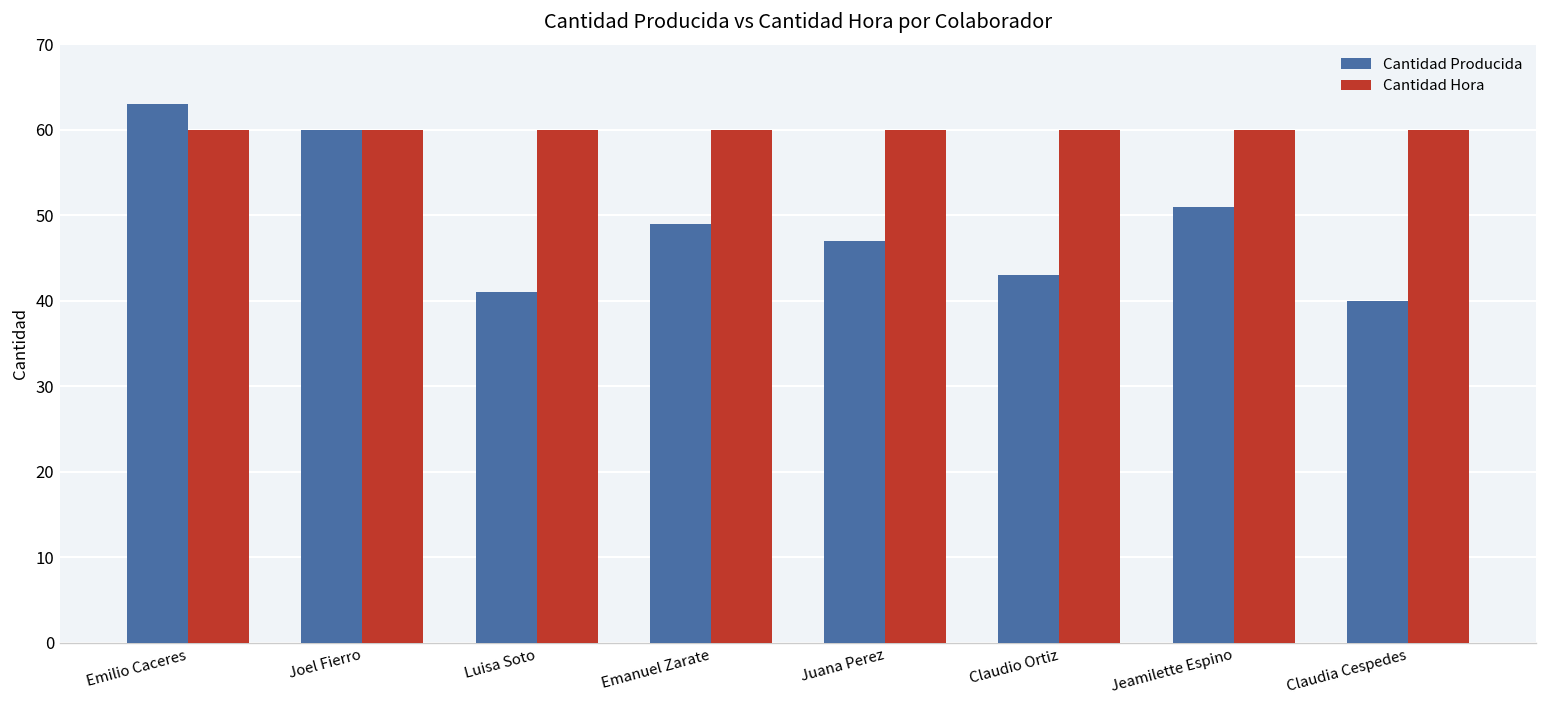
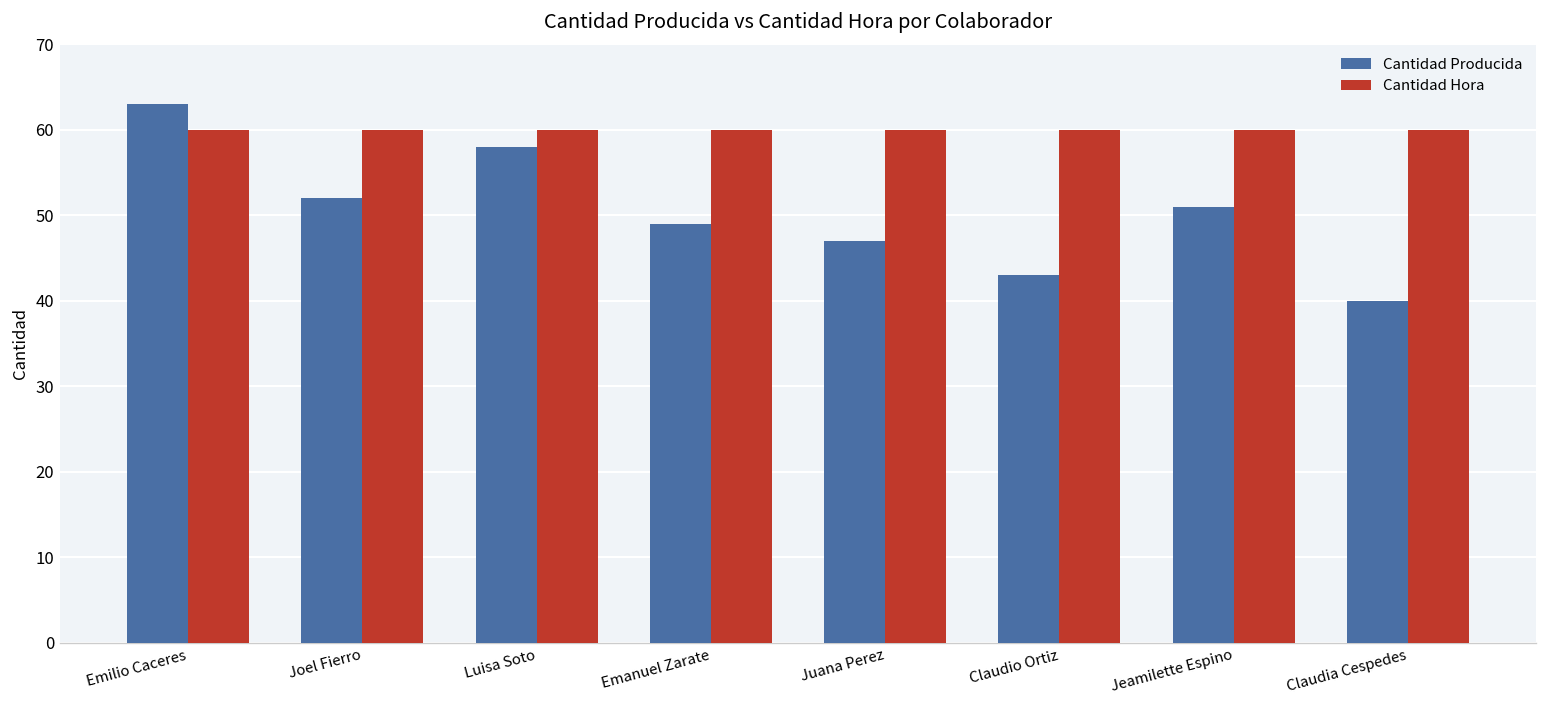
Cantidad Producida, Joel Fierro: 60 -> 52
Cantidad Producida, Luisa Soto: 41 -> 58
